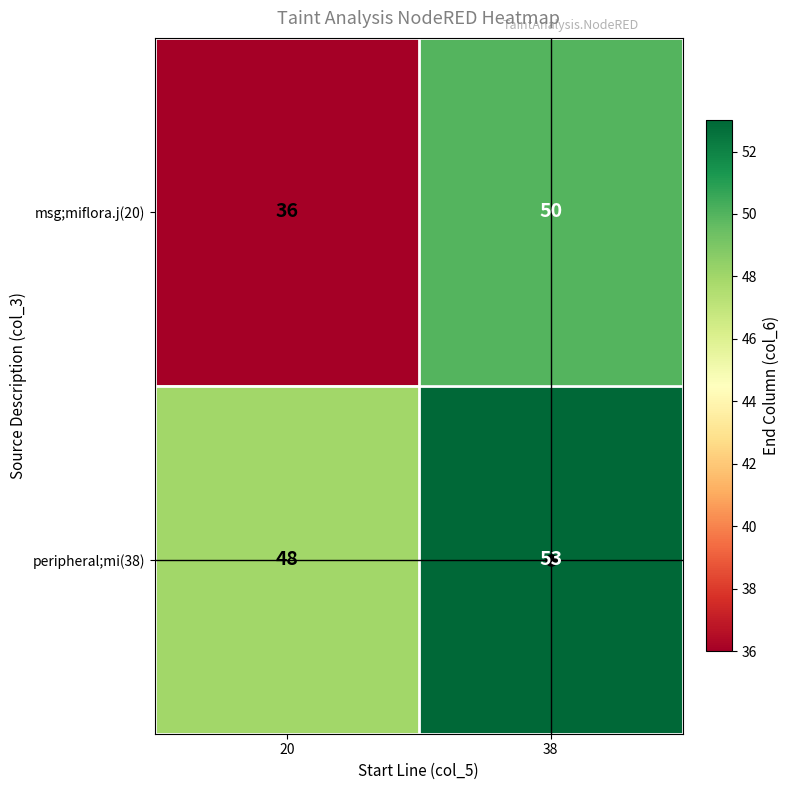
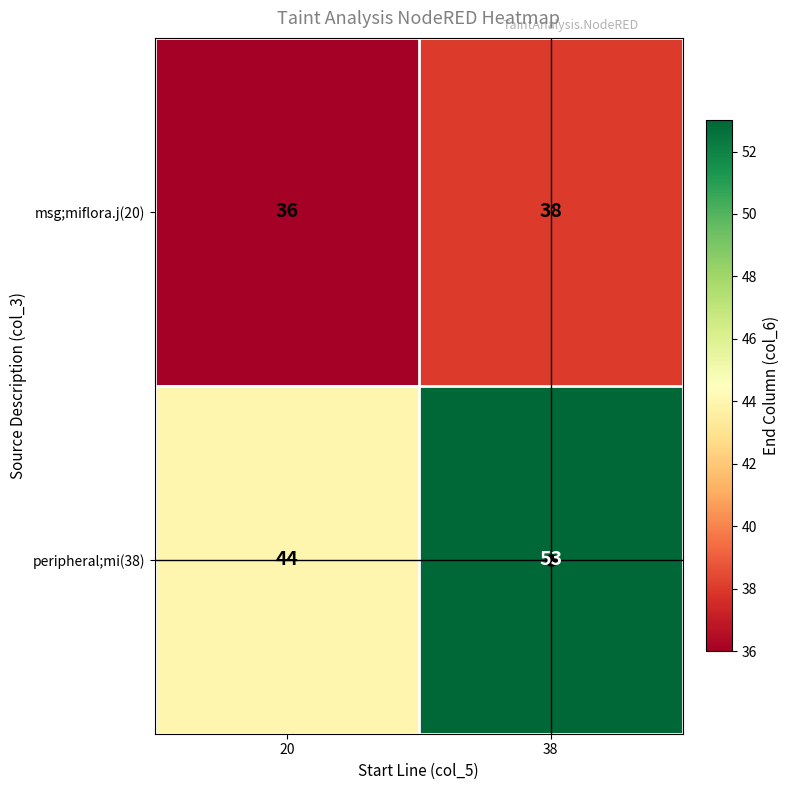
msg;miflora.j(20), 38: 50 -> 38
peripheral;mi(38), 20: 48 -> 44
